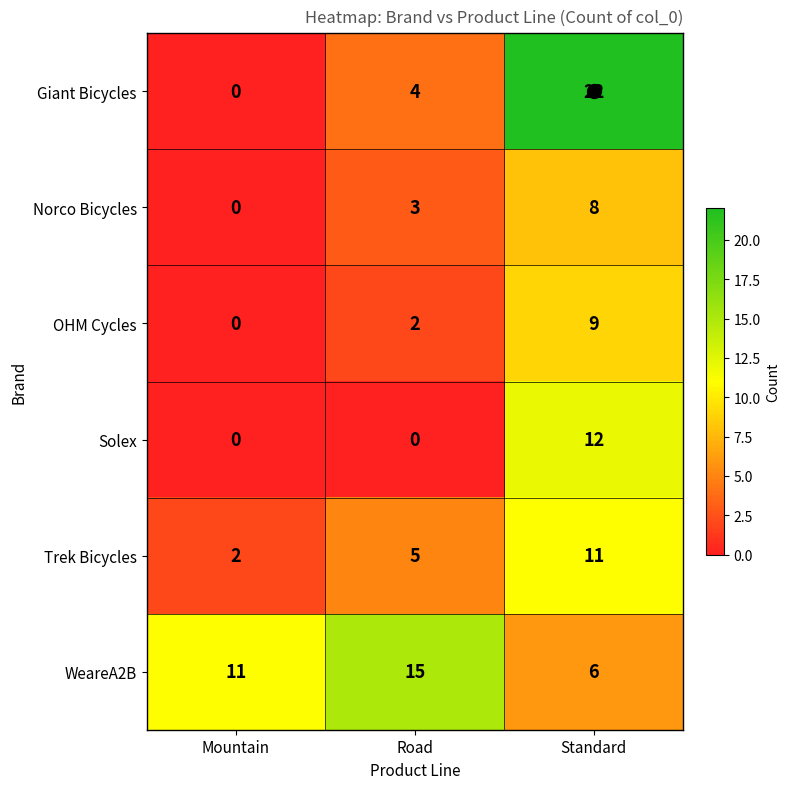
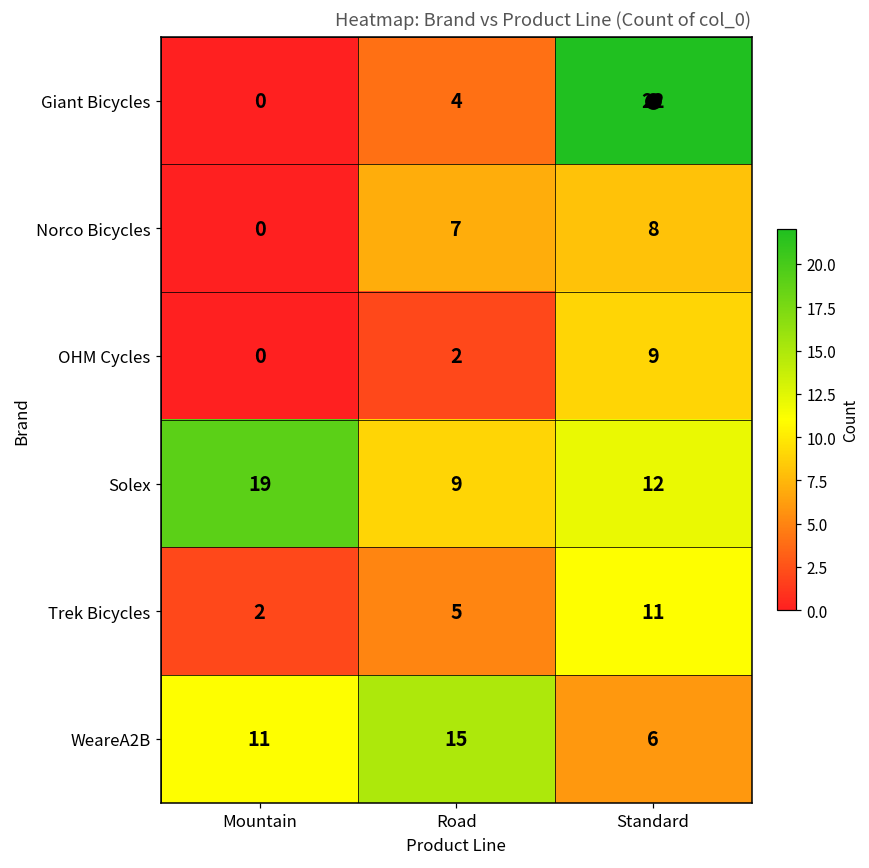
Norco Bicycles, Road: 3 -> 7
Solex, Mountain: 0 -> 19
Solex, Road: 0 -> 9
